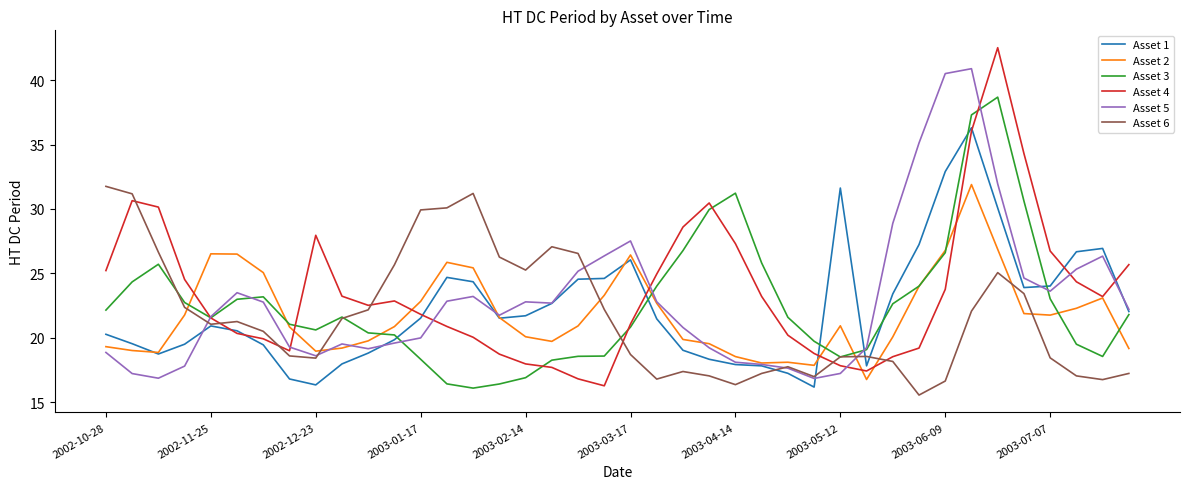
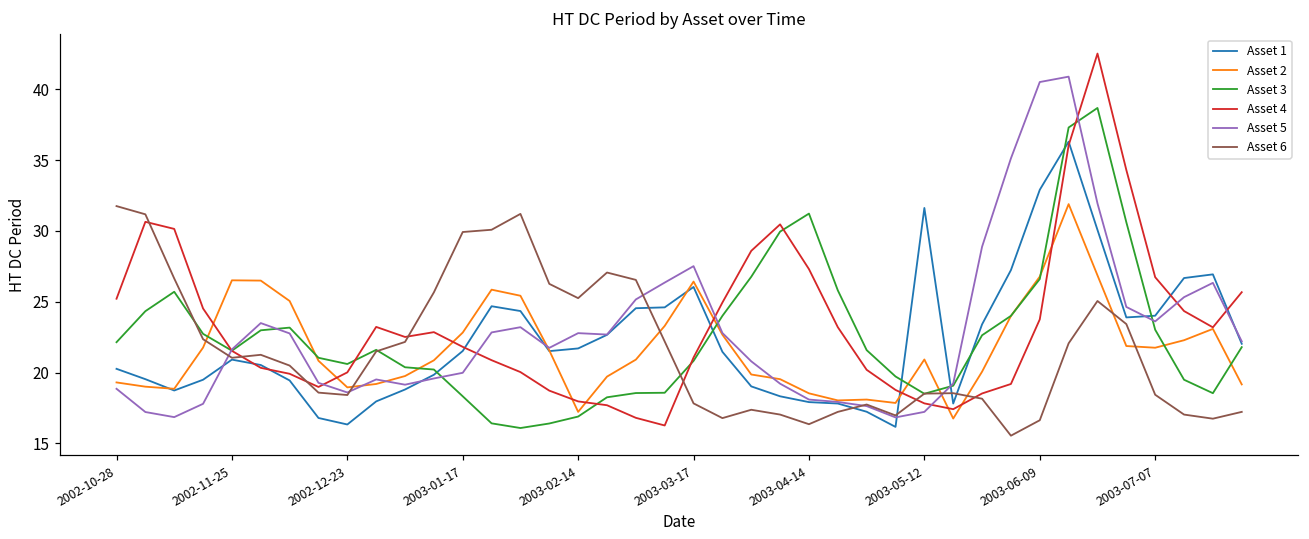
Asset 4, 2002-12-23: 28.0 -> 20.0
Asset 2, 2003-02-14: 20.1 -> 17.2
Asset 6, 2003-03-17: 18.7 -> 17.8
